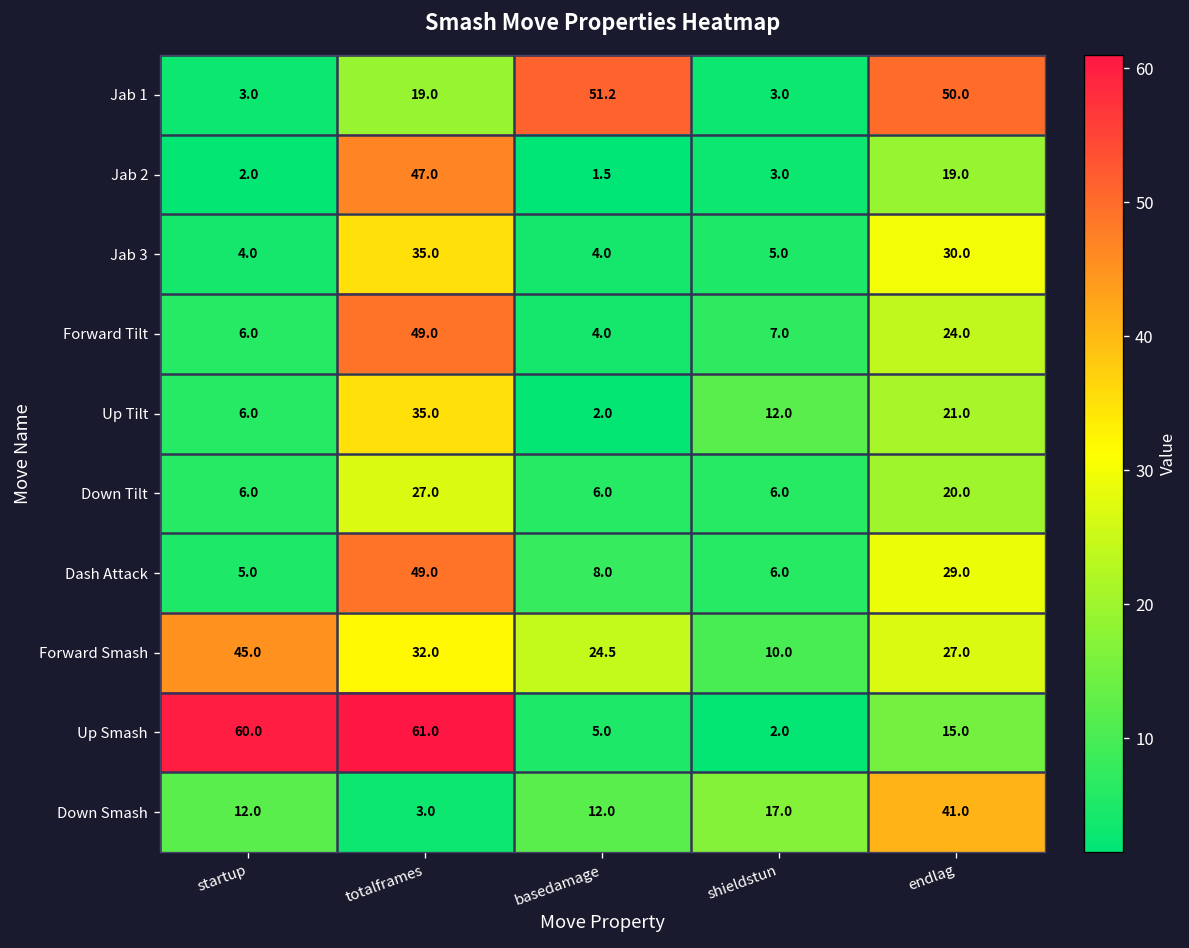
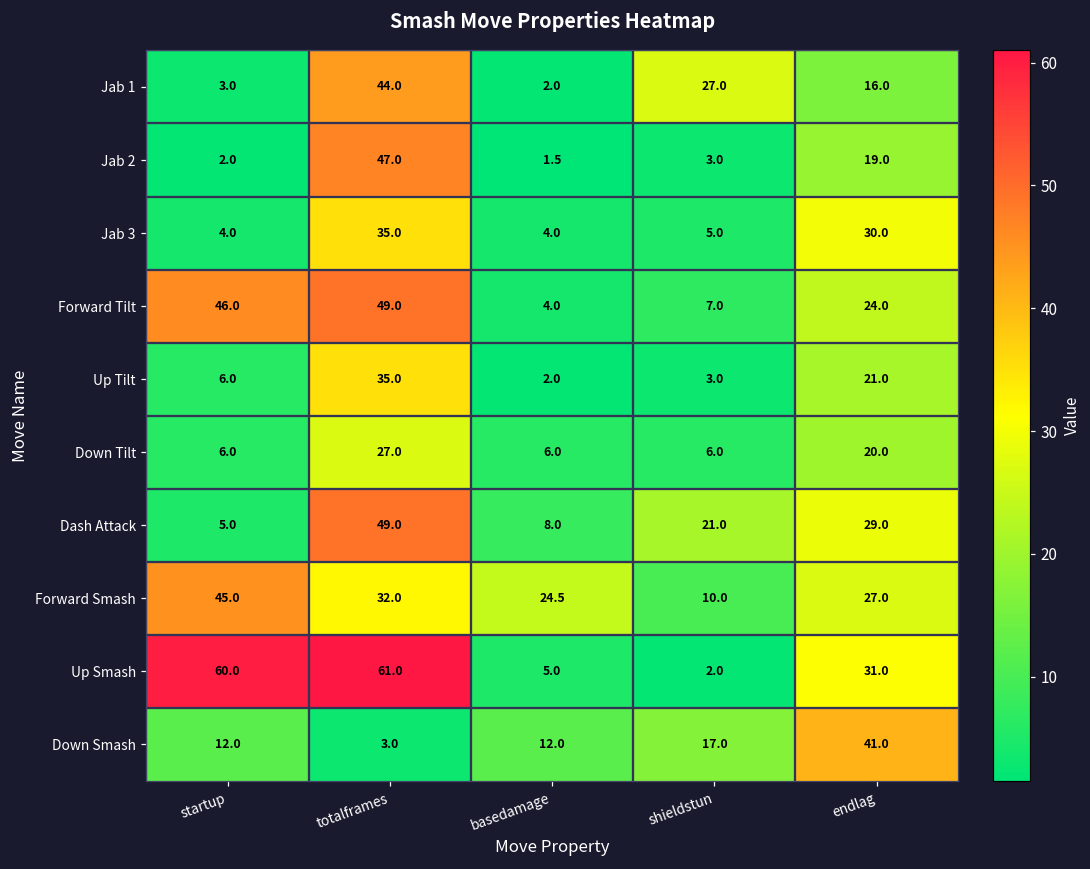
Jab 1, totalframes: 19.0 -> 44.0
Jab 1, basedamage: 51.2 -> 2.0
Jab 1, shieldstun: 3.0 -> 27.0
Jab 1, endlag: 50.0 -> 16.0
Forward Tilt, startup: 6.0 -> 46.0
Up Tilt, shieldstun: 12.0 -> 3.0
Dash Attack, shieldstun: 6.0 -> 21.0
Up Smash, endlag: 15.0 -> 31.0
